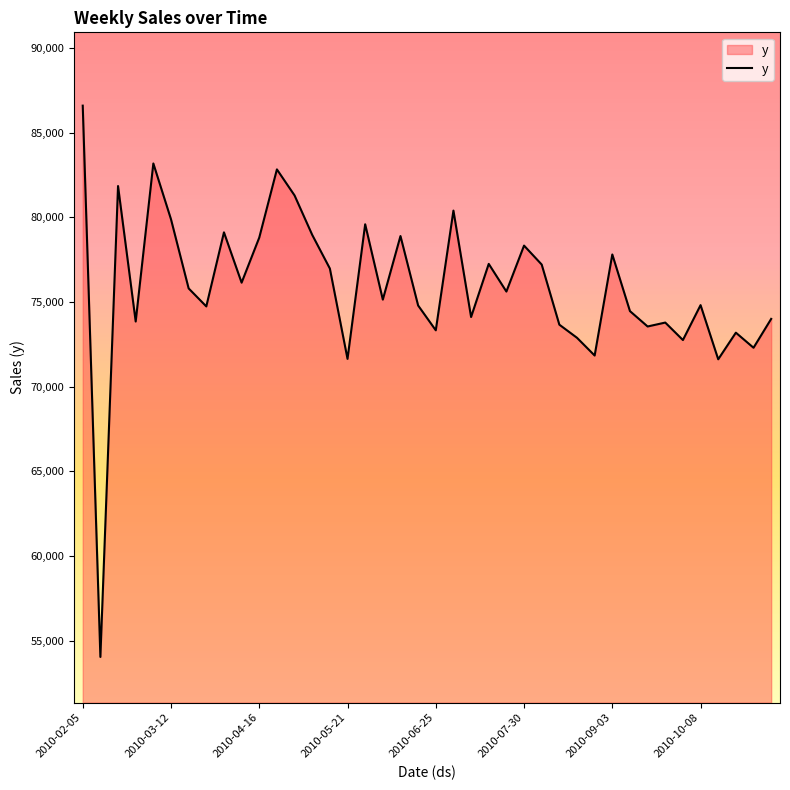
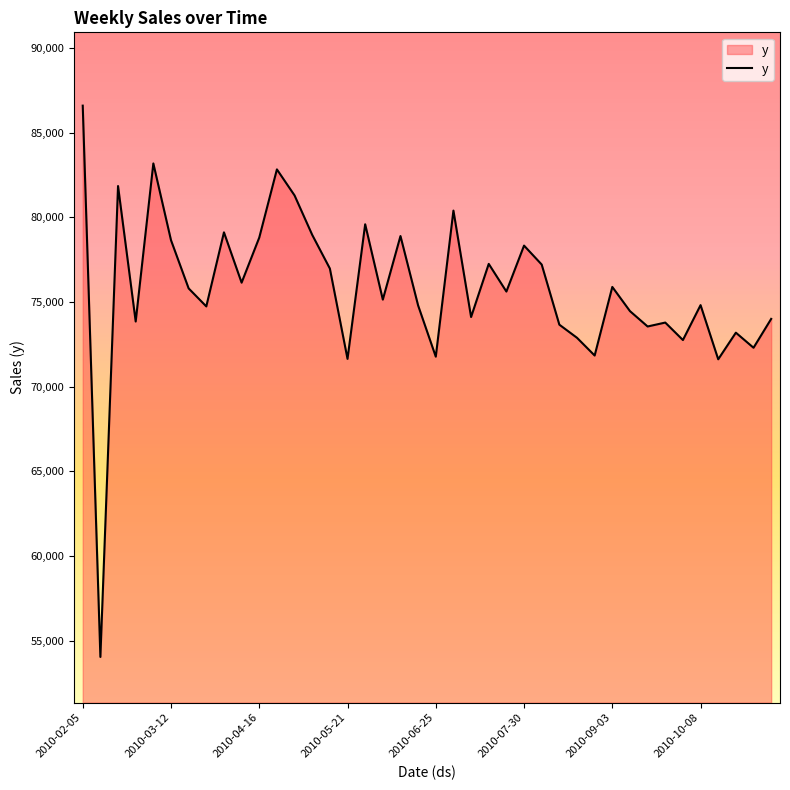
2010-03-12: 79,900 -> 78,600
2010-06-25: 73,300 -> 71,800
2010-09-03: 77,800 -> 75,900
